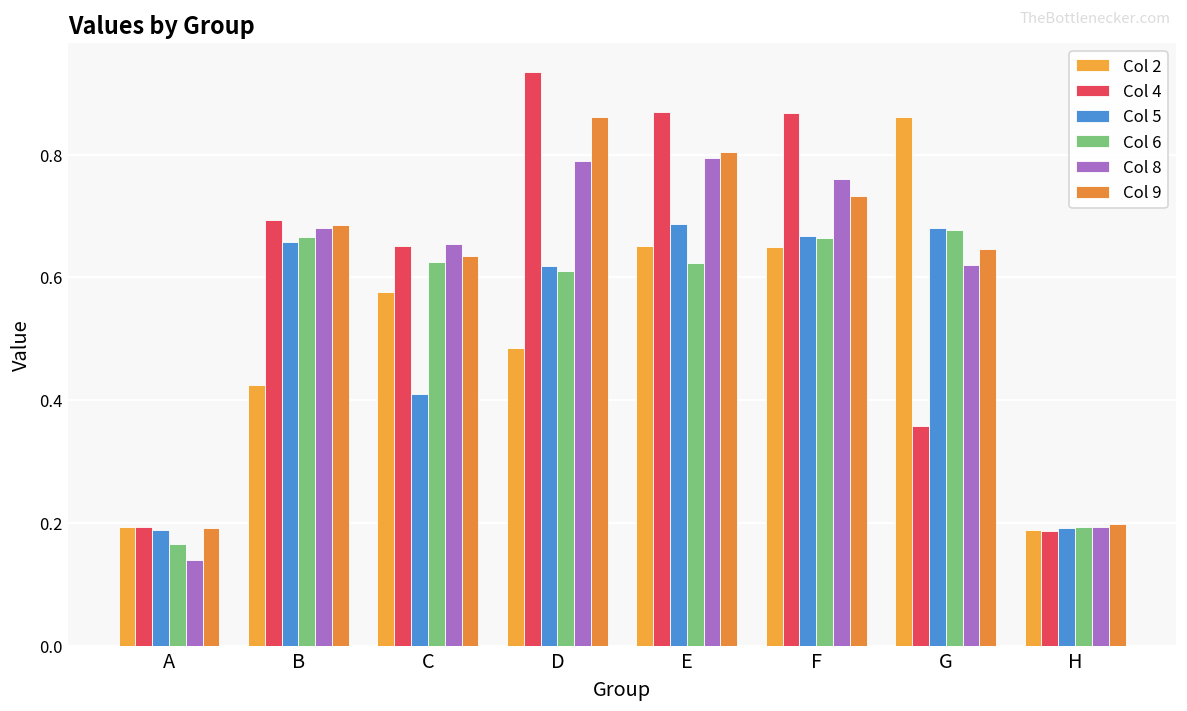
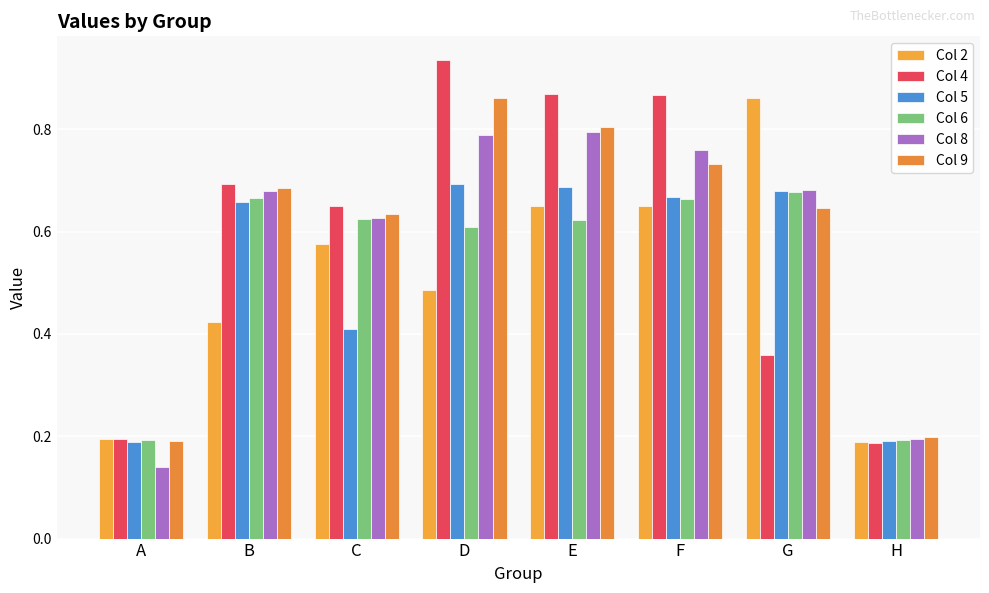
Col 6, A: 0.17 -> 0.19
Col 8, C: 0.65 -> 0.63
Col 5, D: 0.62 -> 0.69
Col 8, G: 0.62 -> 0.68
